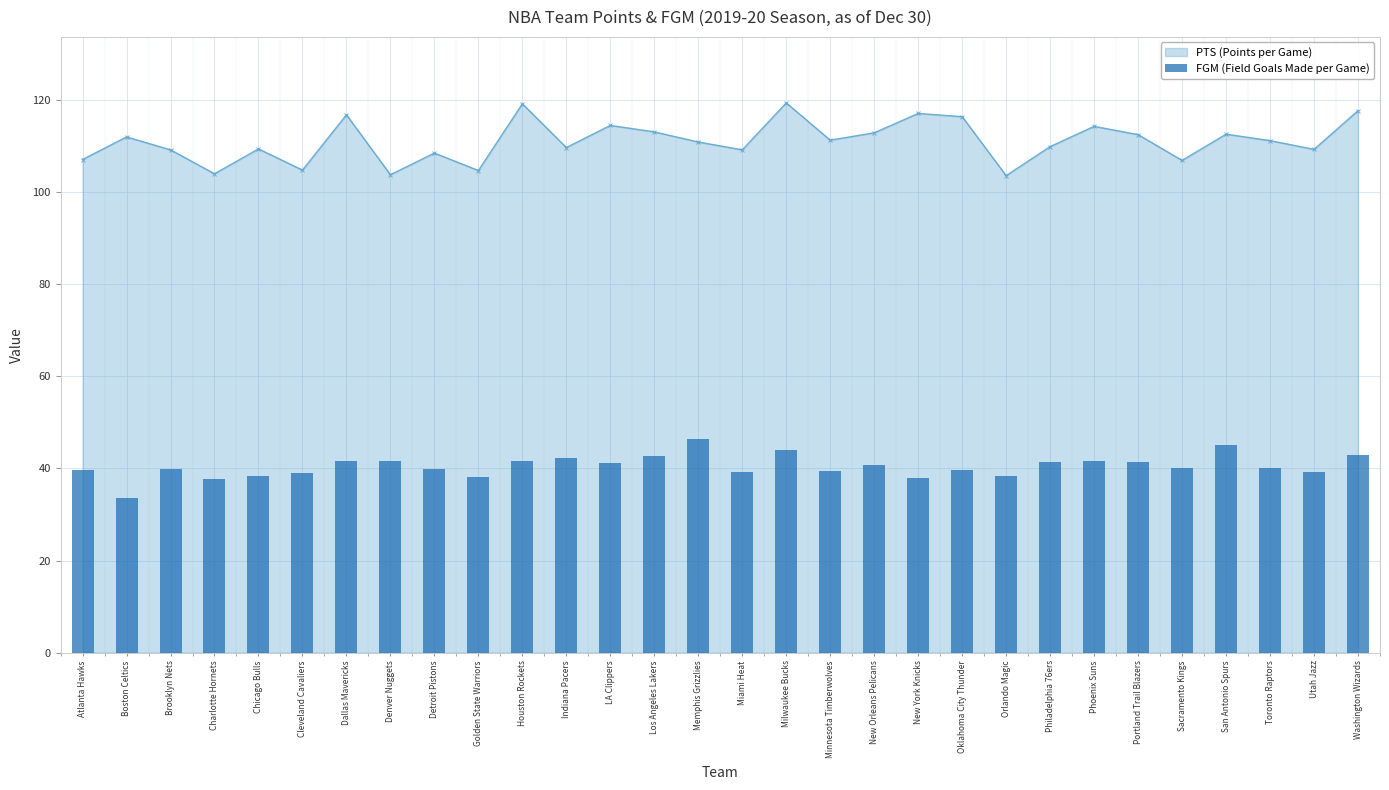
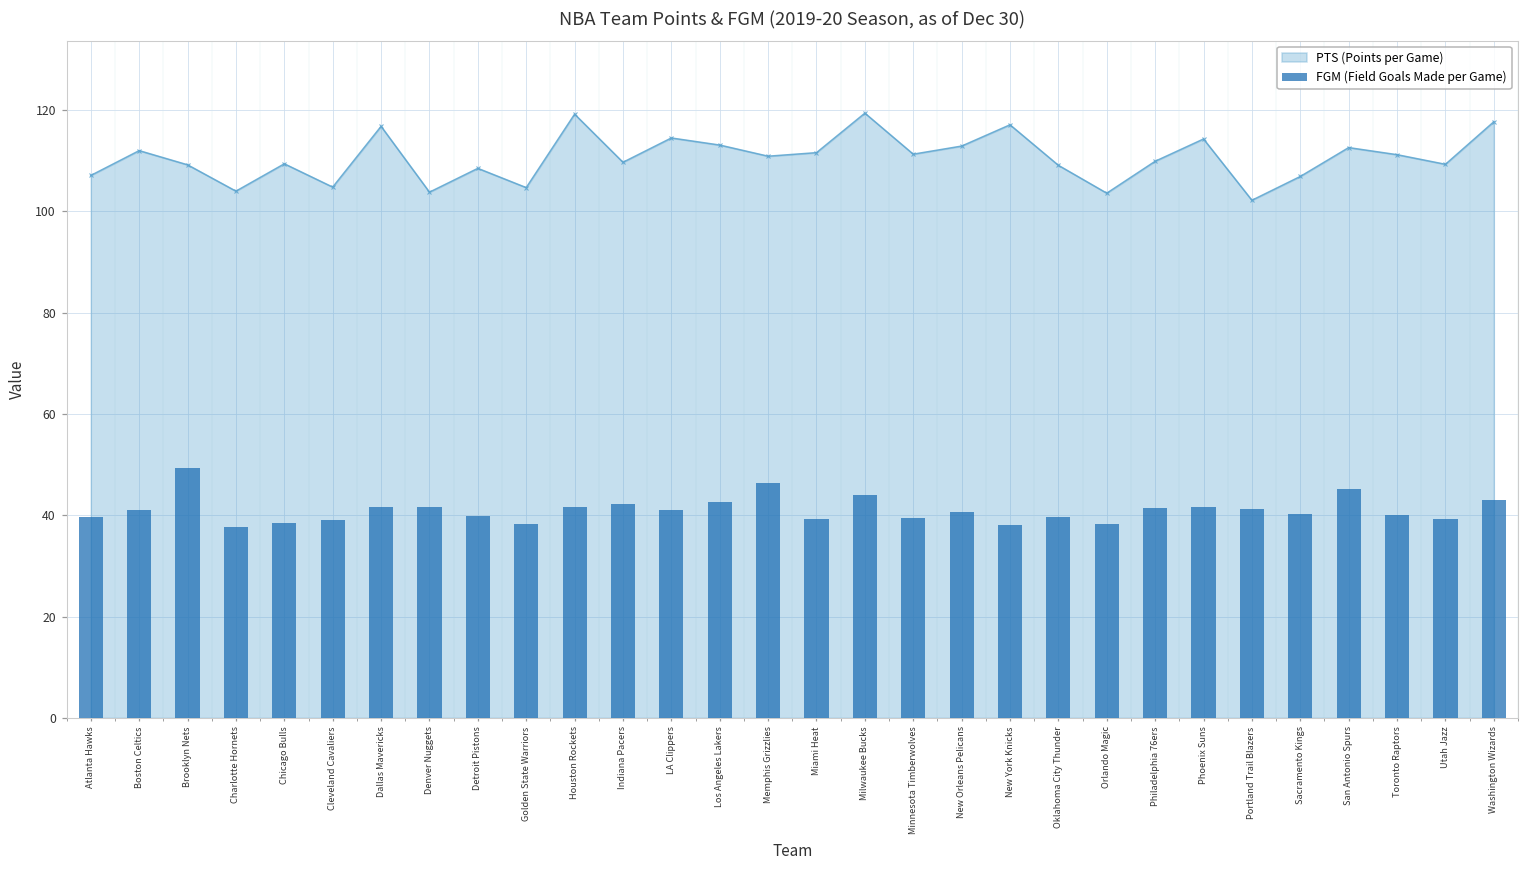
FGM (Field Goals Made per Game), Boston Celtics: 34 -> 41
FGM (Field Goals Made per Game), Brooklyn Nets: 40 -> 49
PTS (Points per Game), Miami Heat: 109 -> 112
PTS (Points per Game), Oklahoma City Thunder: 116 -> 109
PTS (Points per Game), Portland Trail Blazers: 113 -> 102
